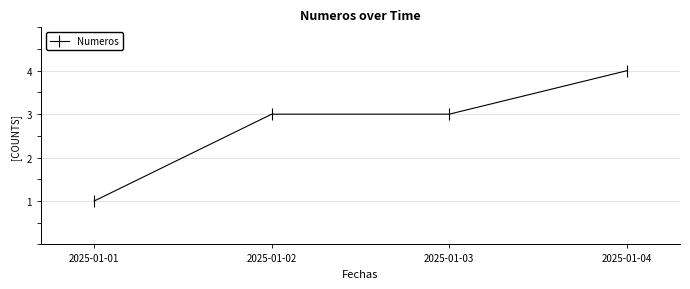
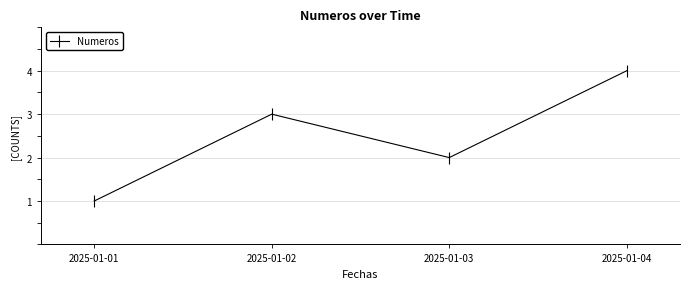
2025-01-03: 3 -> 2
